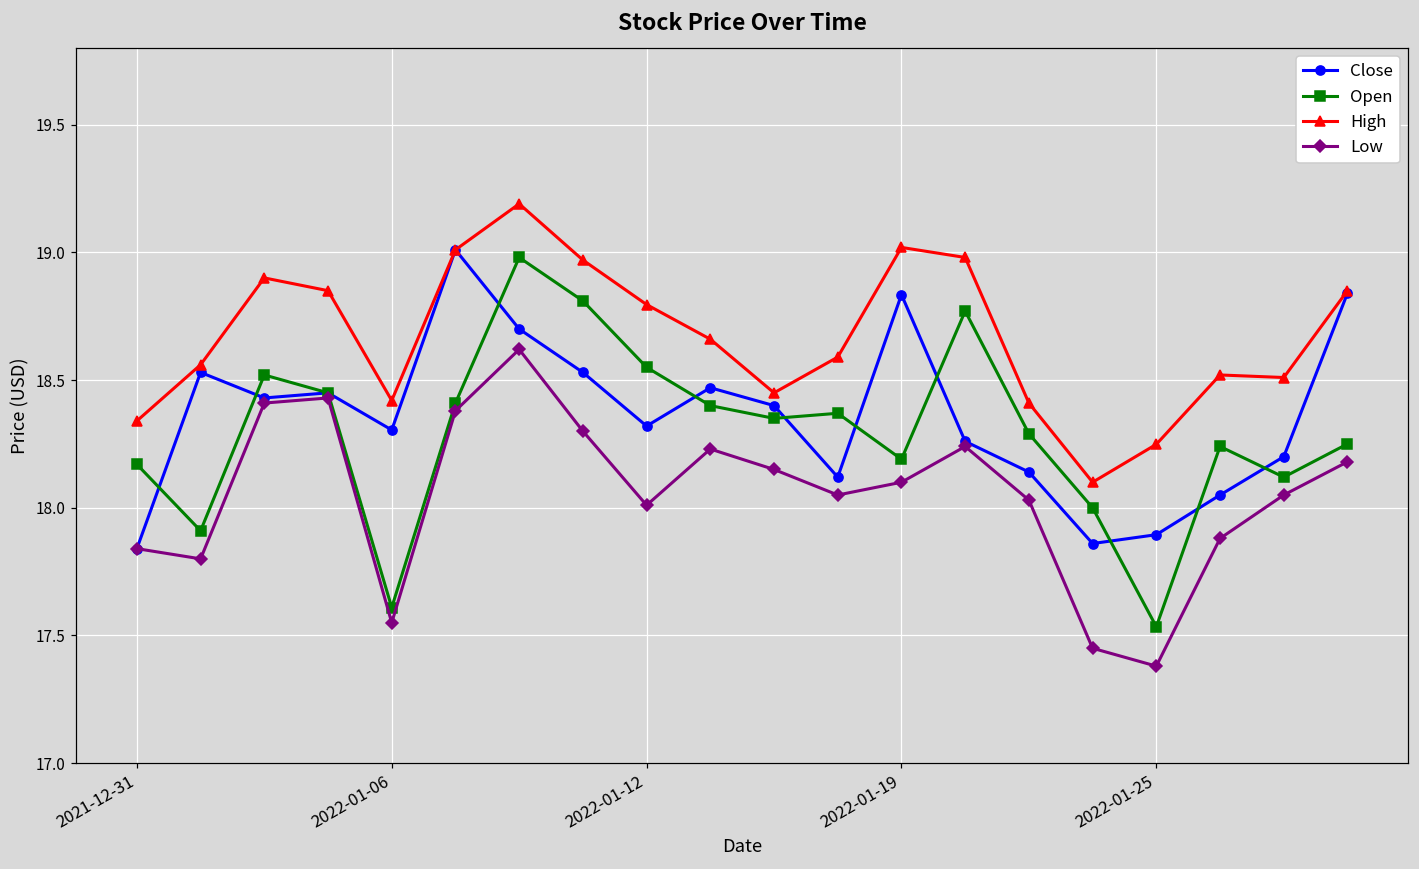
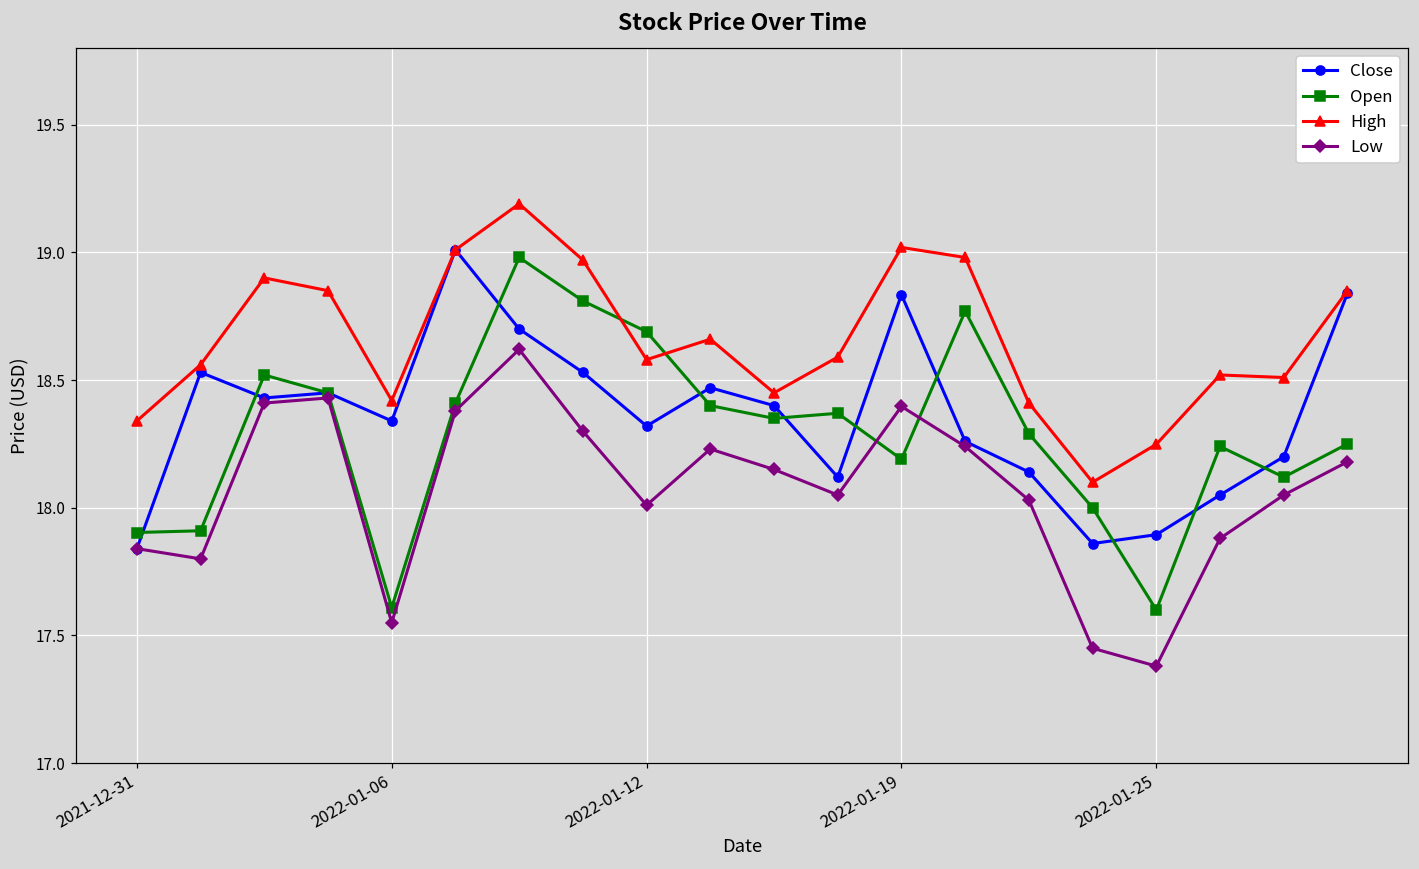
Open, 2021-12-31: 18.17 -> 17.90
Close, 2022-01-06: 18.30 -> 18.34
Open, 2022-01-12: 18.55 -> 18.69
High, 2022-01-12: 18.80 -> 18.58
Low, 2022-01-19: 18.10 -> 18.40
Open, 2022-01-25: 17.53 -> 17.60
